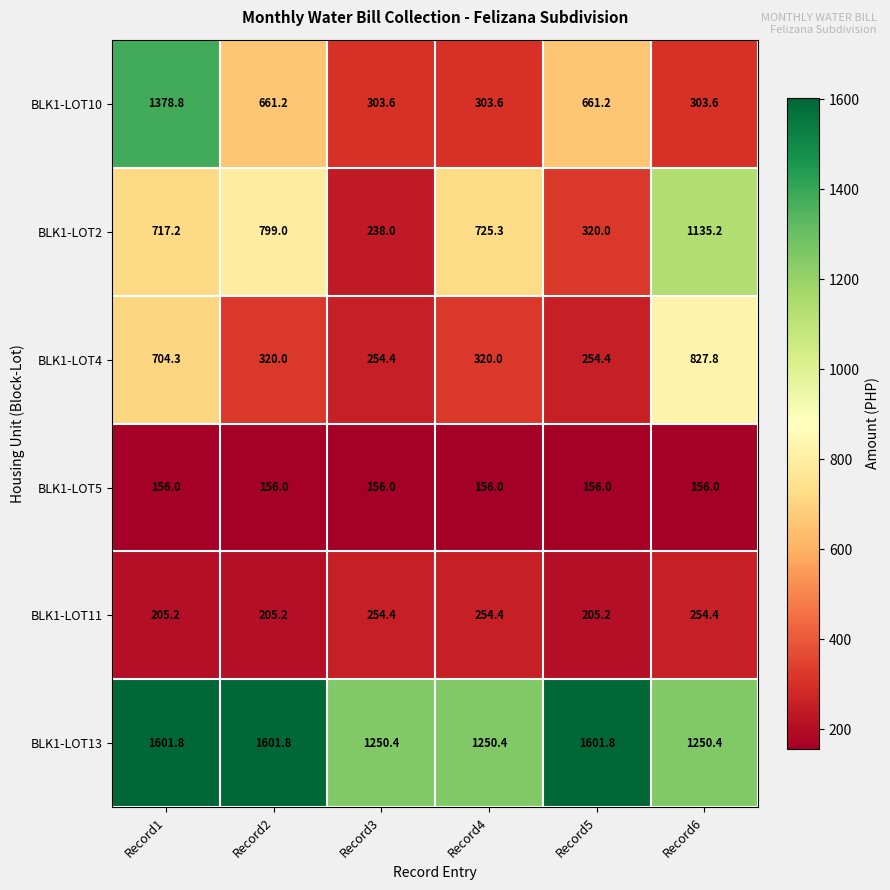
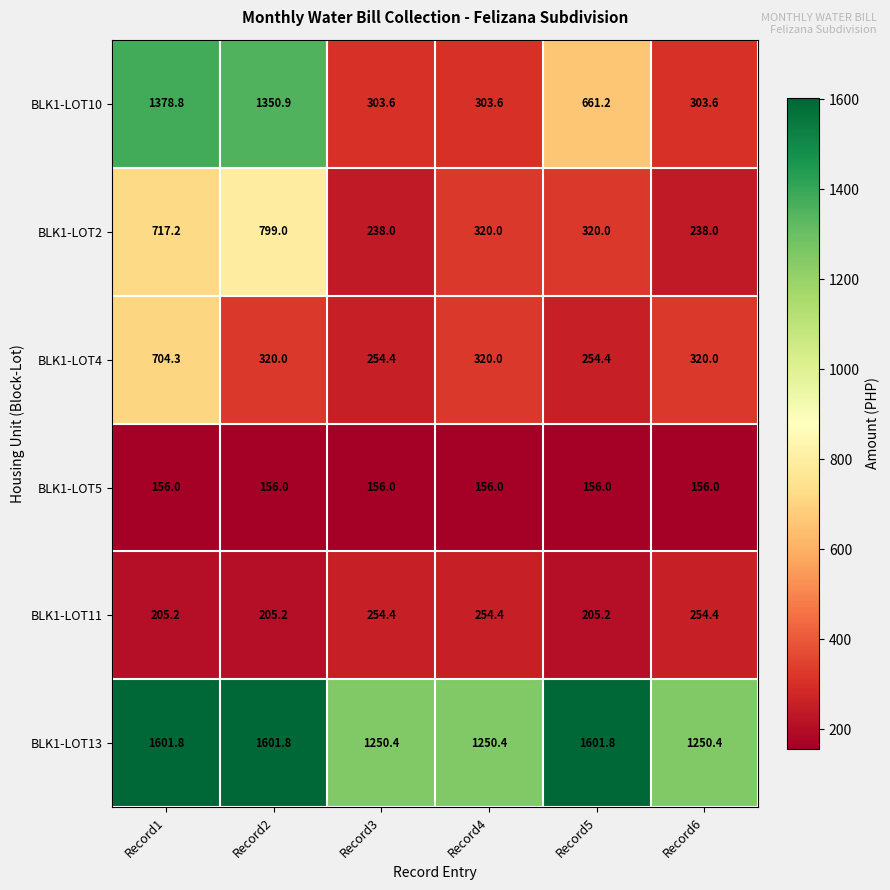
BLK1-LOT10, Record2: 661.2 -> 1350.9
BLK1-LOT2, Record4: 725.3 -> 320.0
BLK1-LOT2, Record6: 1135.2 -> 238.0
BLK1-LOT4, Record6: 827.8 -> 320.0
